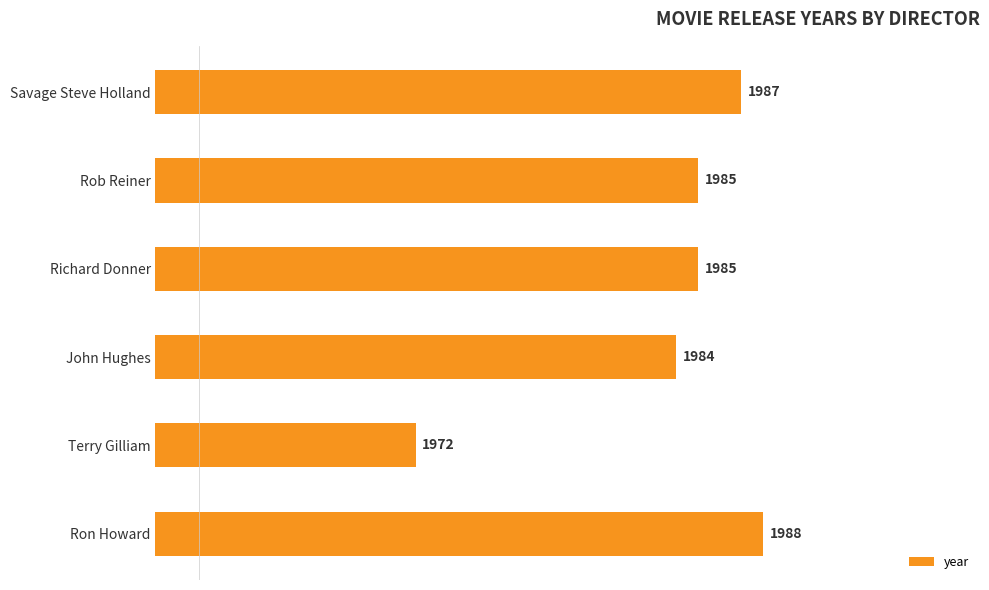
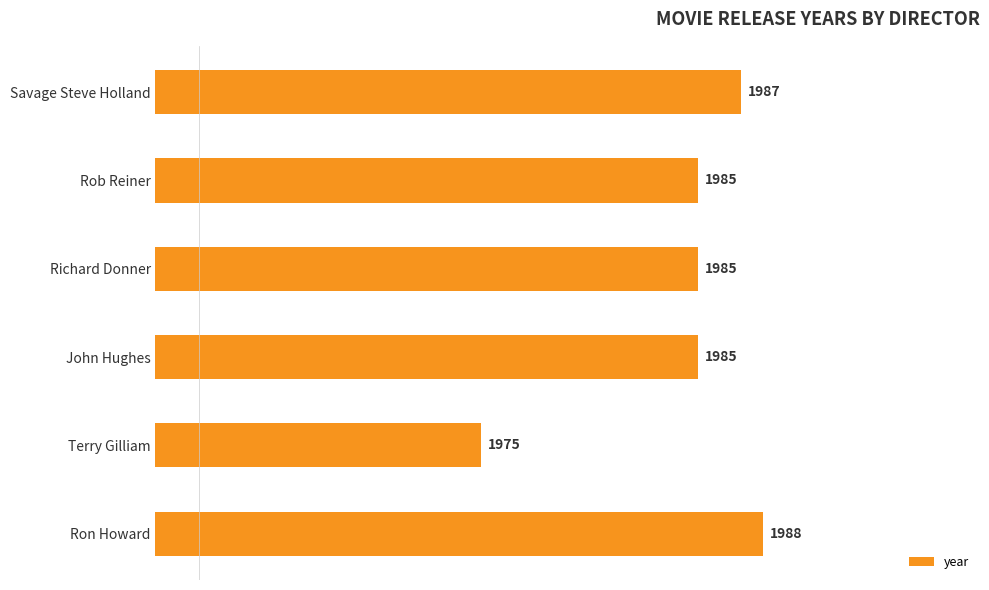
John Hughes: 1984 -> 1985
Terry Gilliam: 1972 -> 1975
